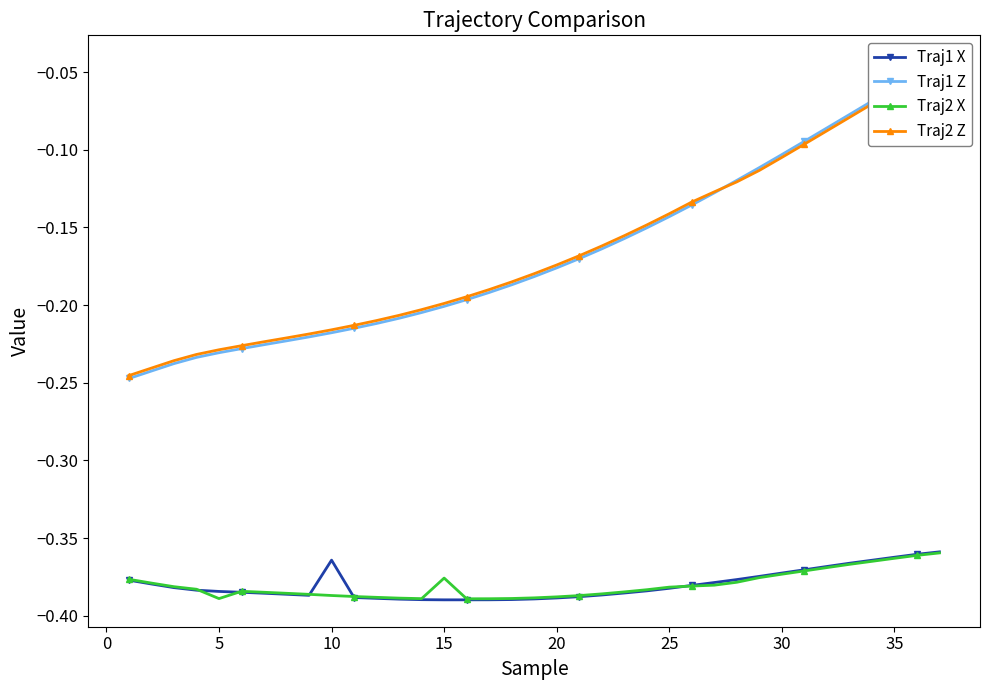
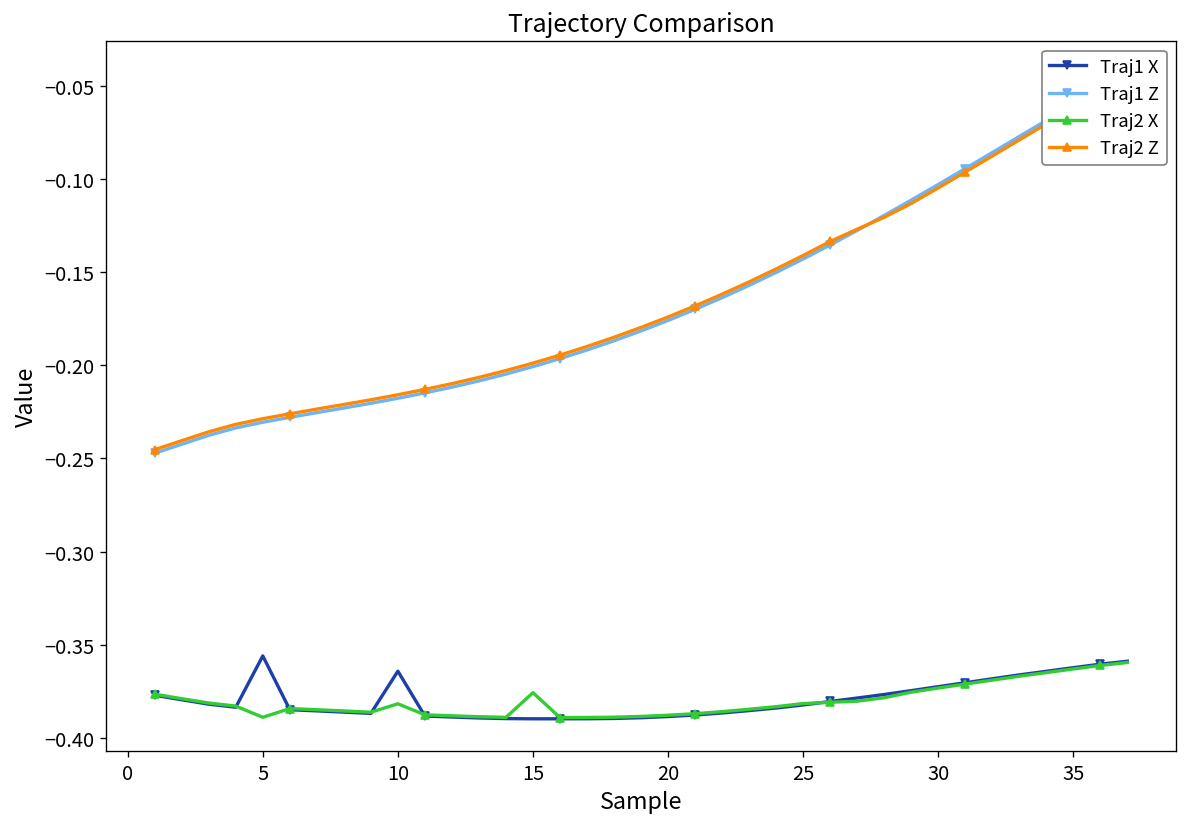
Traj1 X, 5: -0.384 -> -0.356
Traj2 X, 10: -0.387 -> -0.382
